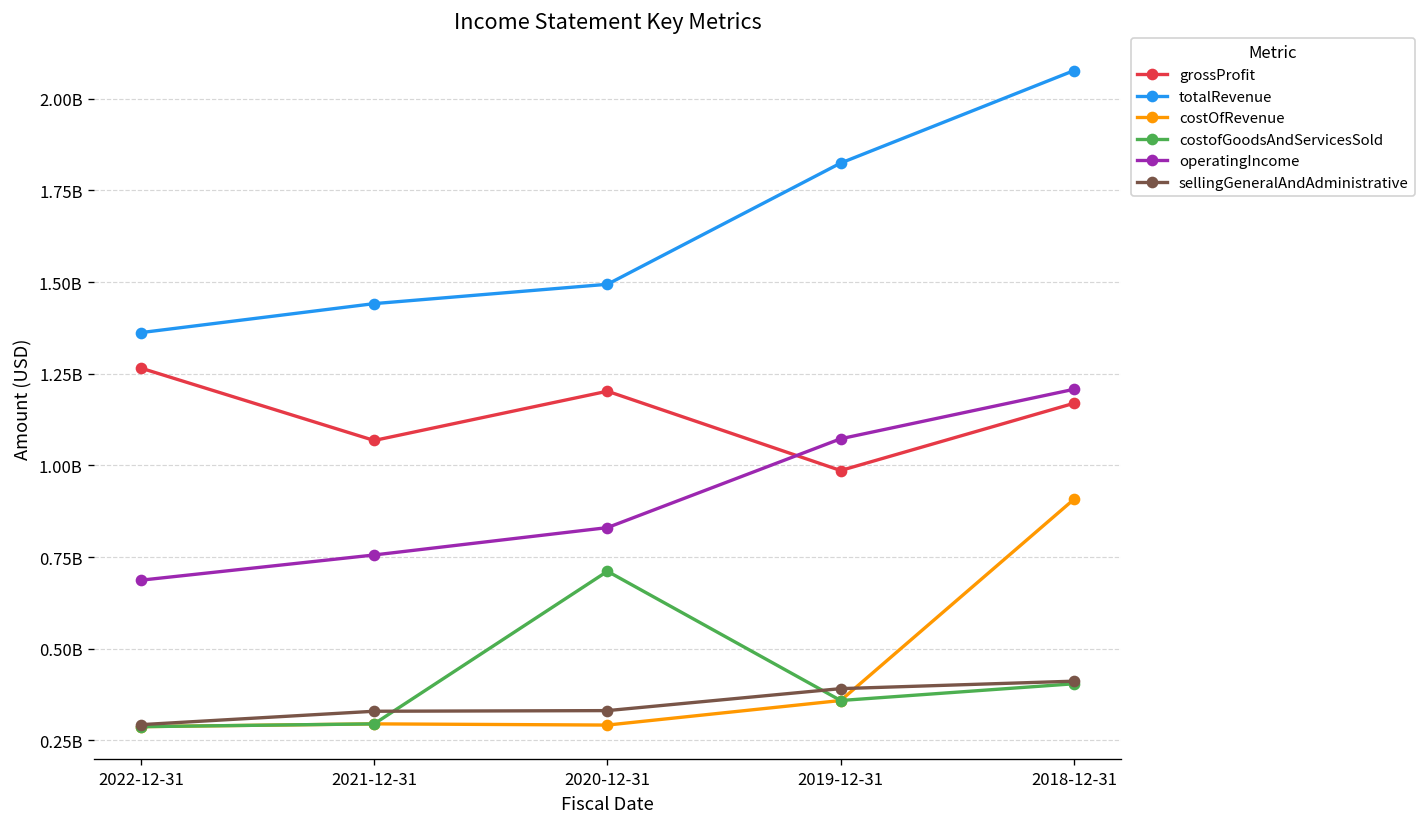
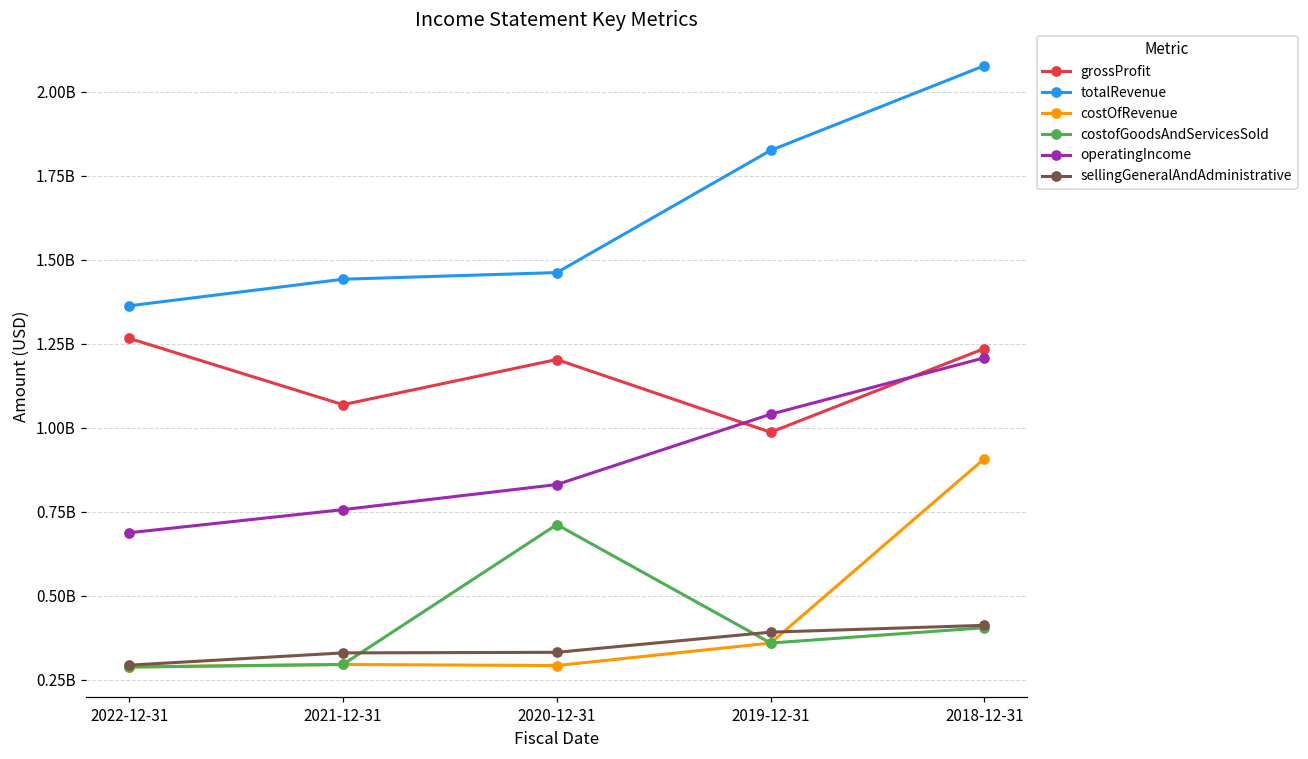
totalRevenue, 2020-12-31: 1490000000 -> 1460000000
operatingIncome, 2019-12-31: 1070000000 -> 1040000000
grossProfit, 2018-12-31: 1170000000 -> 1240000000
